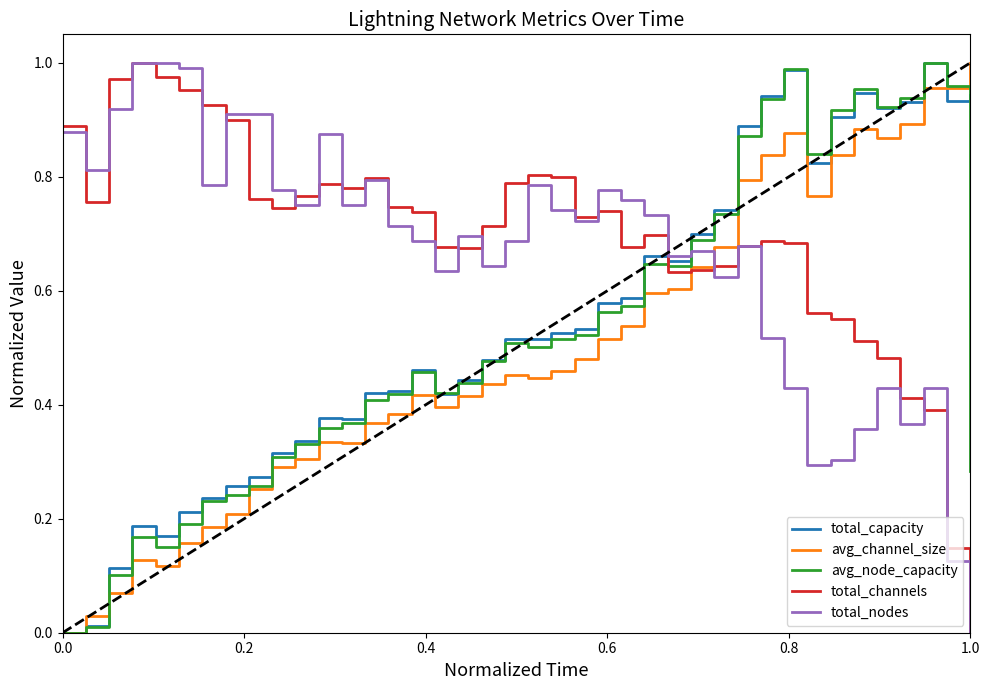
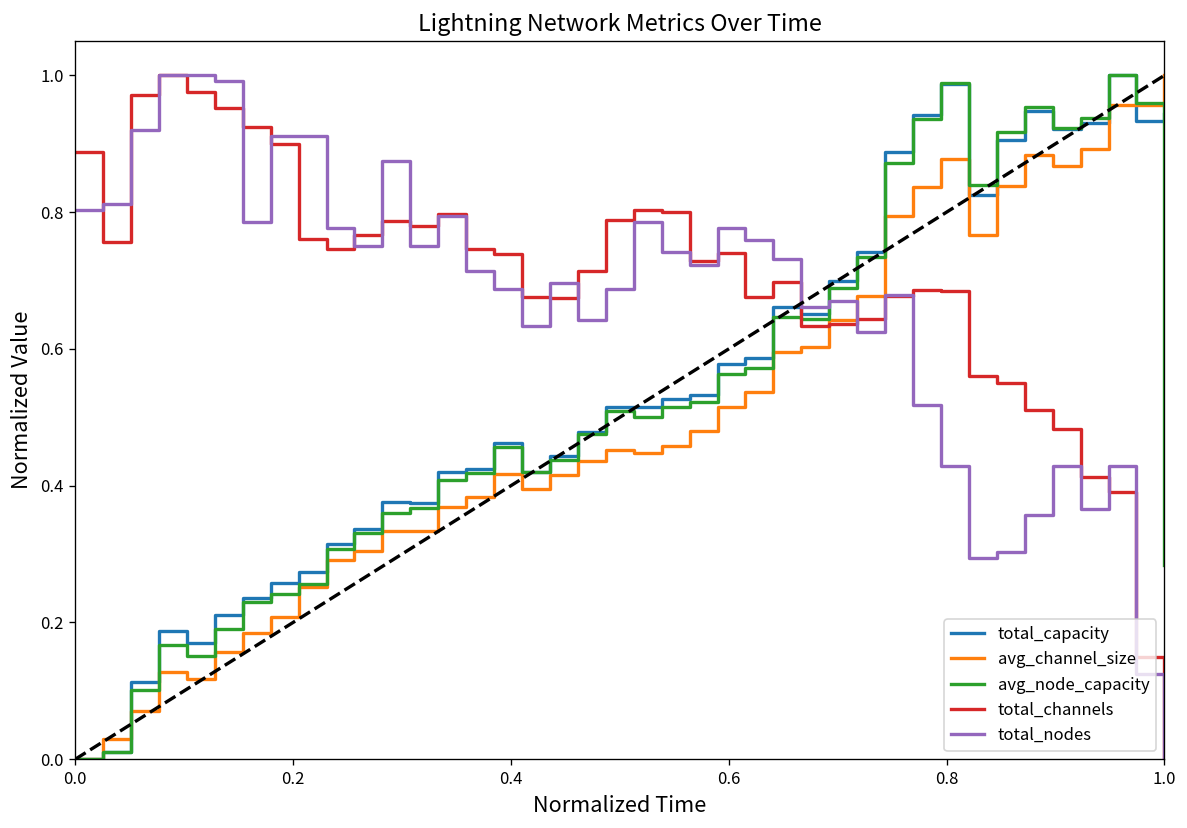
total_nodes, 0.0: 0.88 -> 0.80
